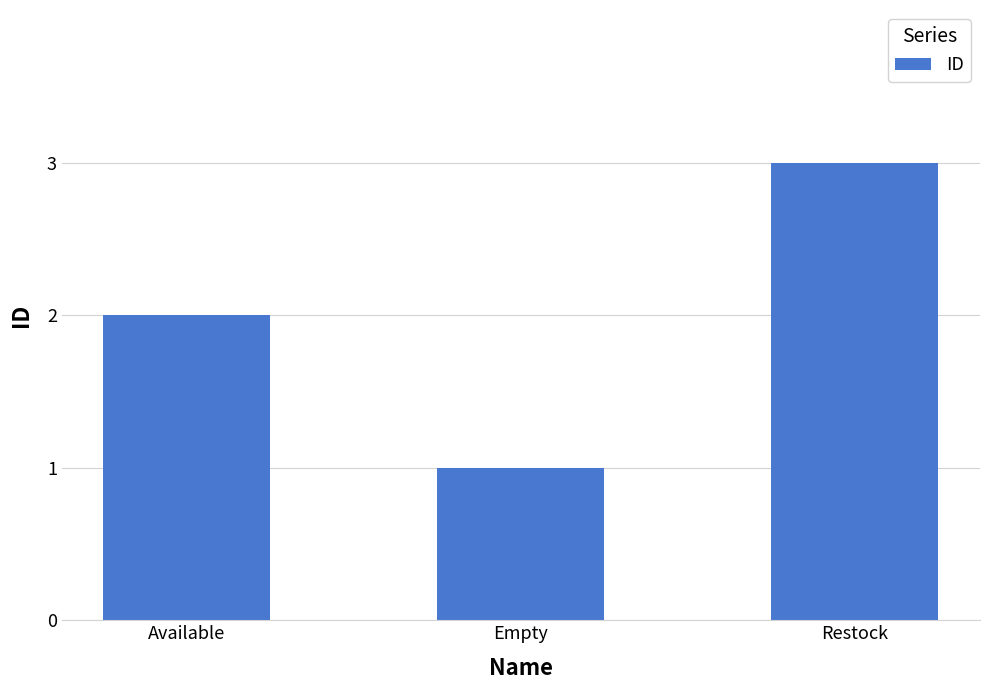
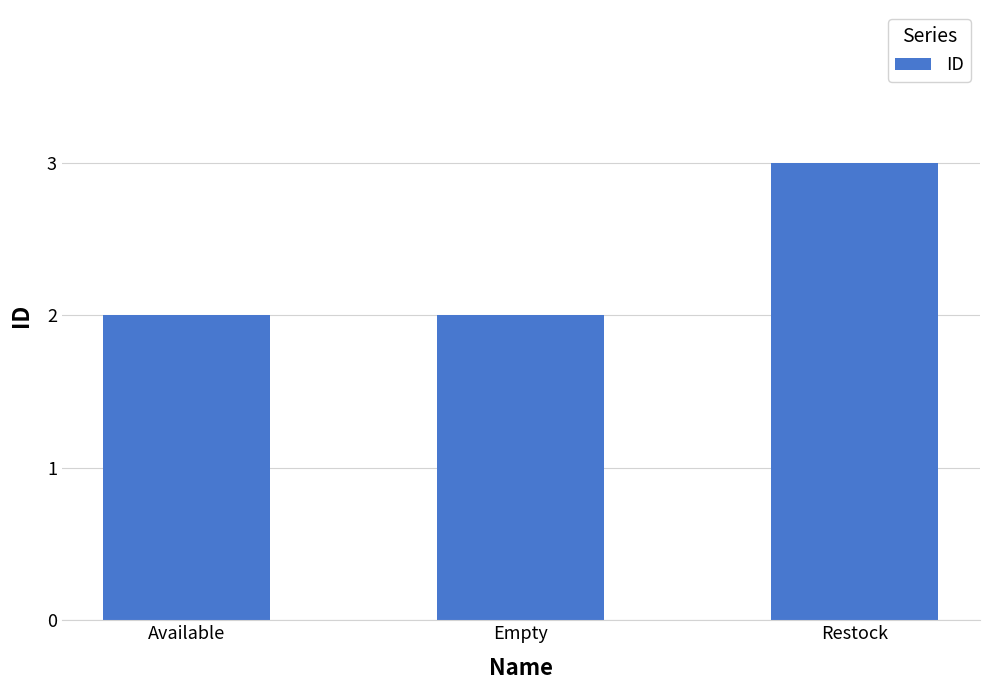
Empty: 1 -> 2
